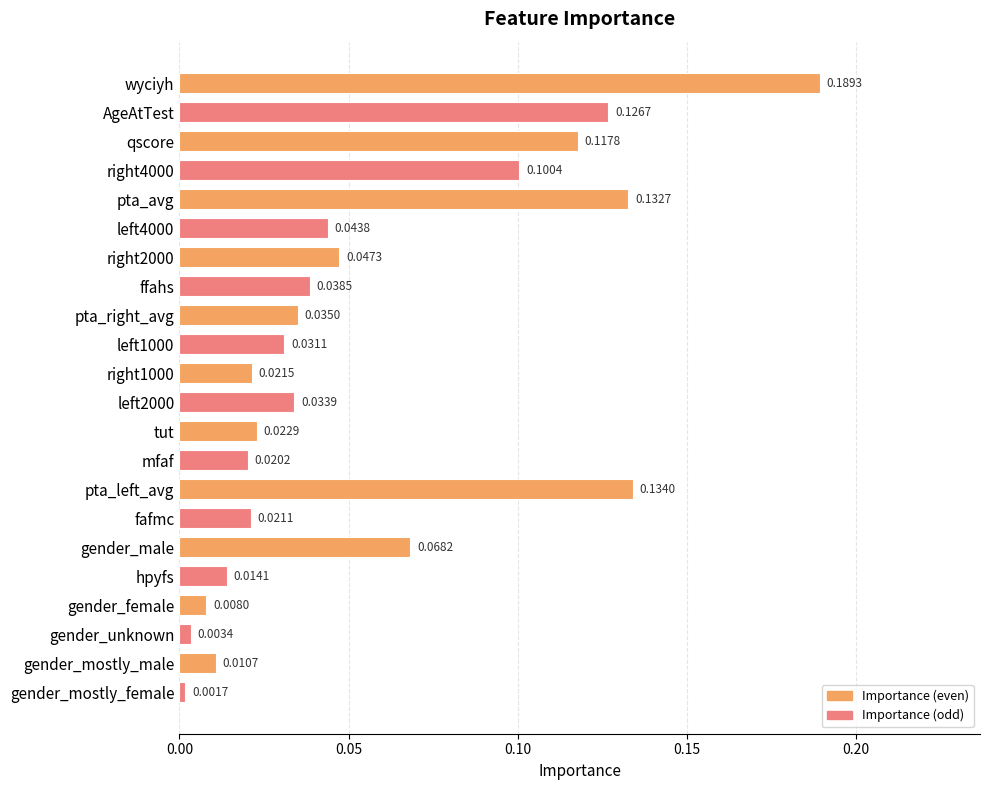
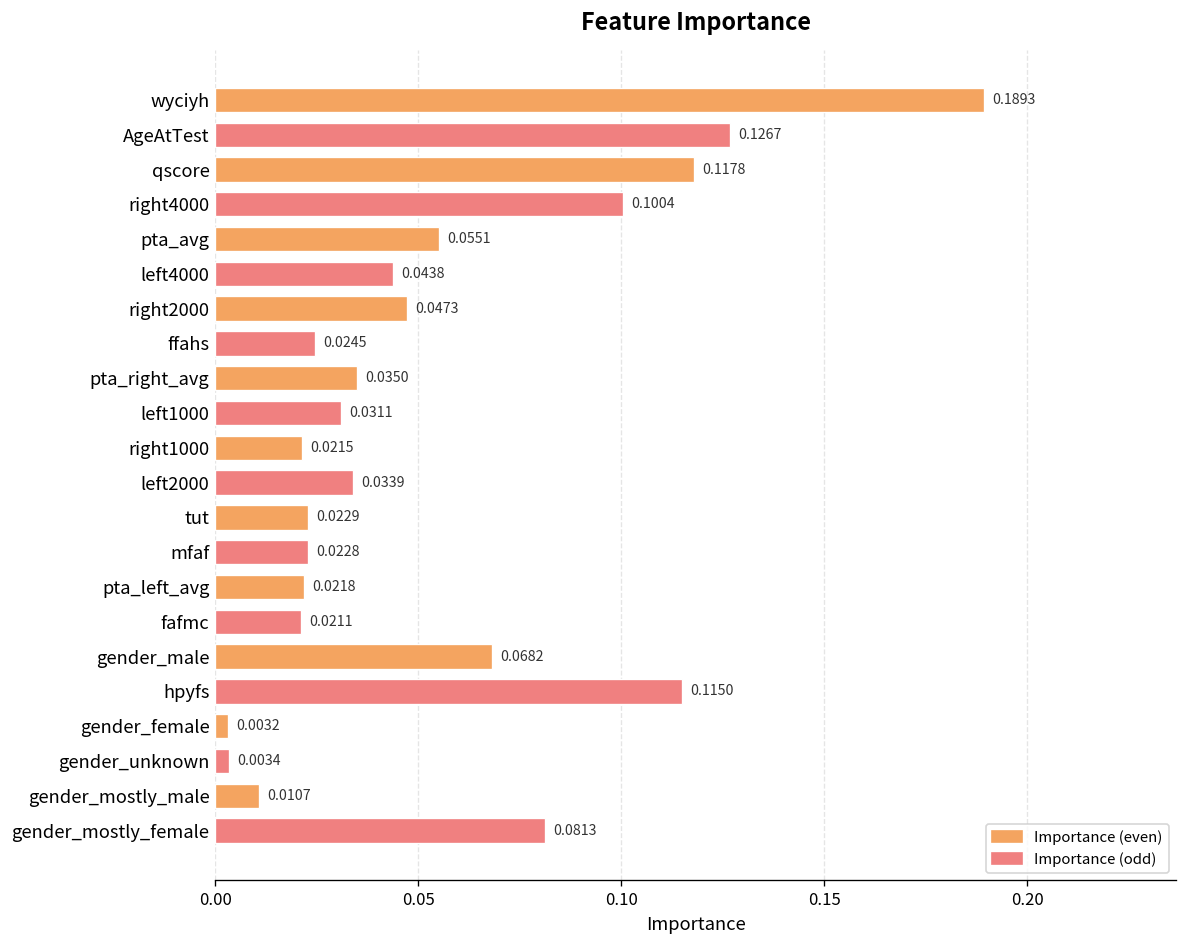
pta_avg: 0.1327 -> 0.0551
ffahs: 0.0385 -> 0.0245
mfaf: 0.0202 -> 0.0228
pta_left_avg: 0.1340 -> 0.0218
hpyfs: 0.0141 -> 0.1150
gender_female: 0.0080 -> 0.0032
gender_mostly_female: 0.0017 -> 0.0813
